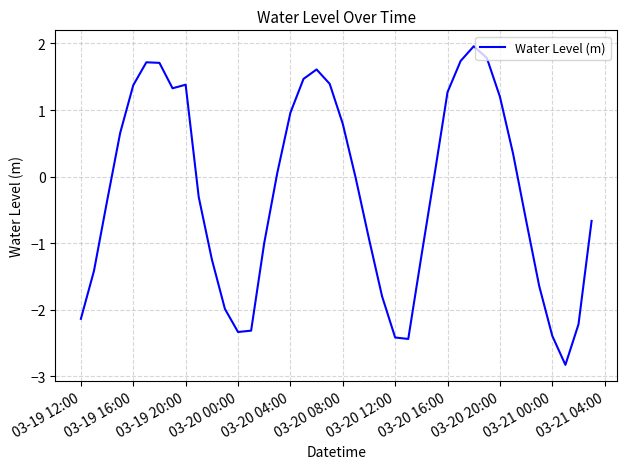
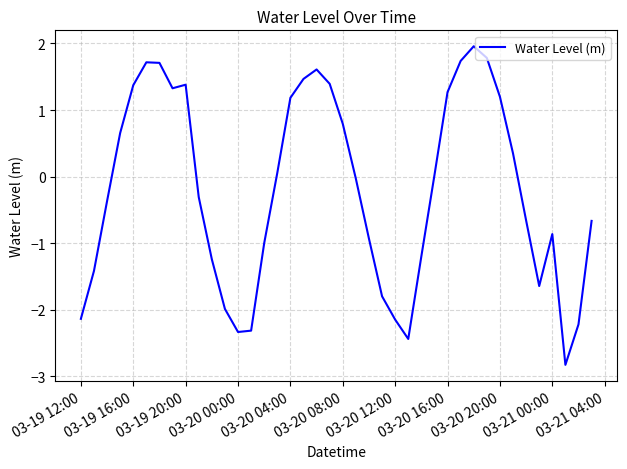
03-20 04:00: 1.0 -> 1.2
03-20 12:00: -2.4 -> -2.1
03-21 00:00: -2.4 -> -0.9
